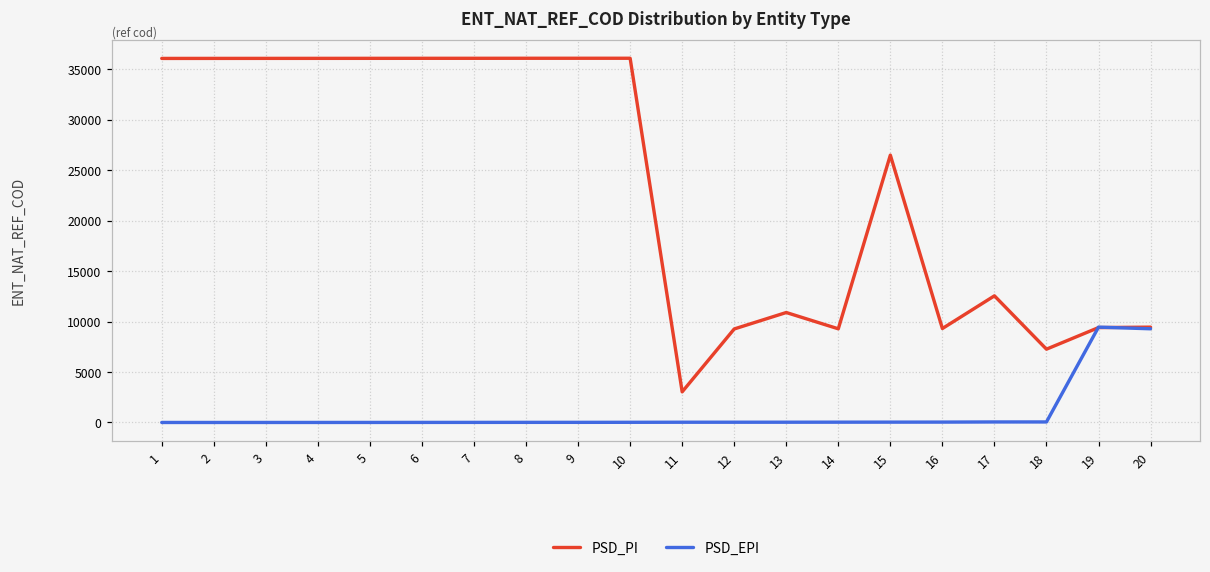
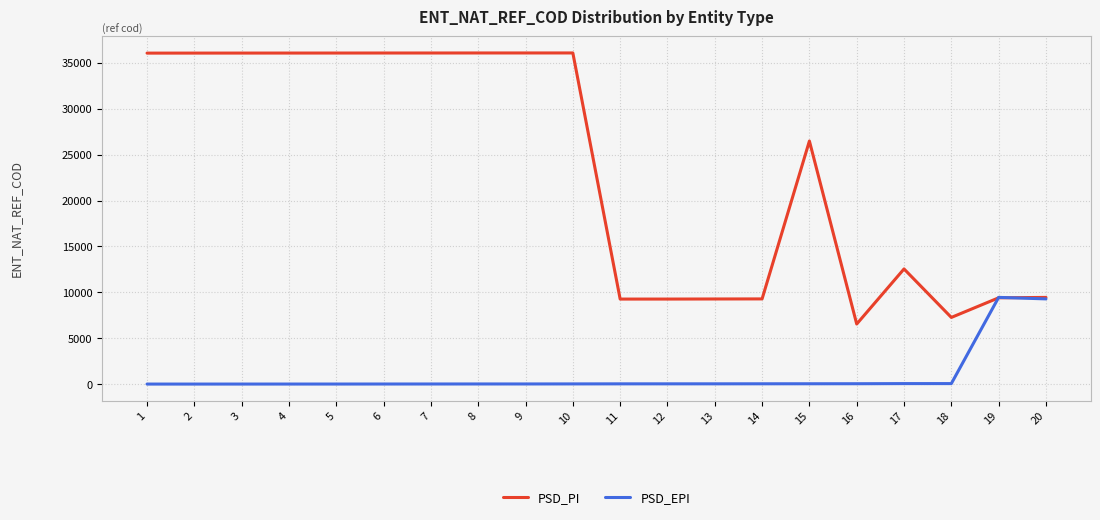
PSD_PI, 11: 3000 -> 9000
PSD_PI, 13: 11000 -> 9000
PSD_PI, 16: 9000 -> 7000
